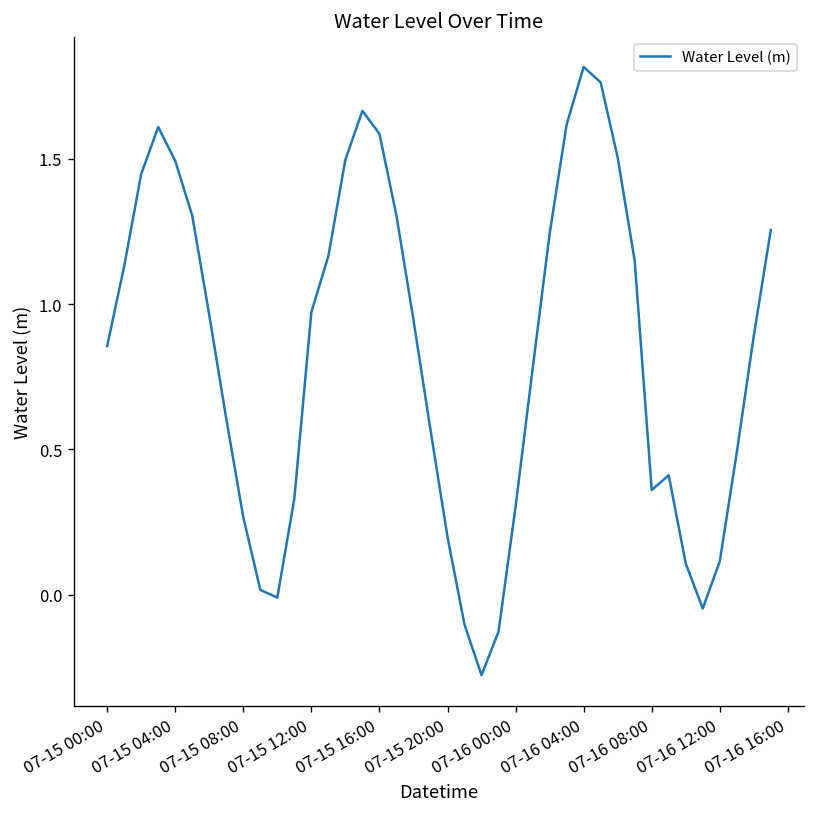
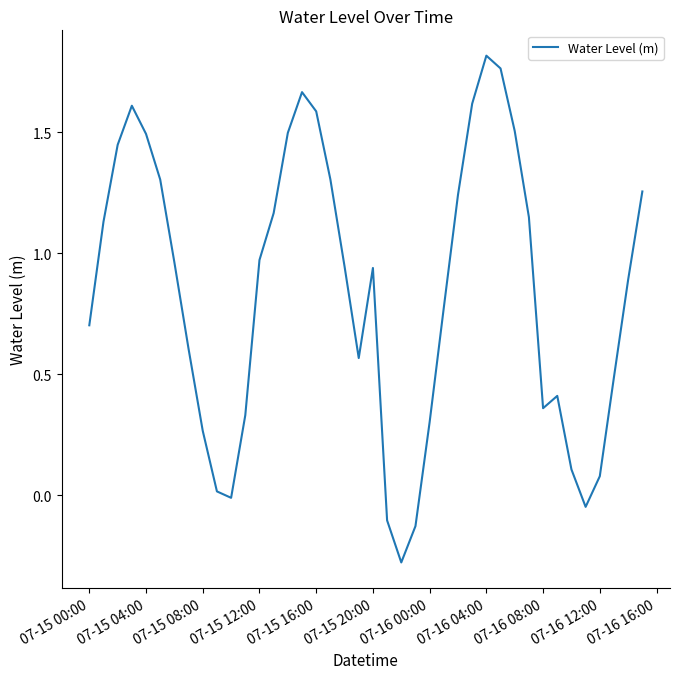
07-15 00:00: 0.86 -> 0.70
07-15 20:00: 0.20 -> 0.94
07-16 12:00: 0.11 -> 0.08
